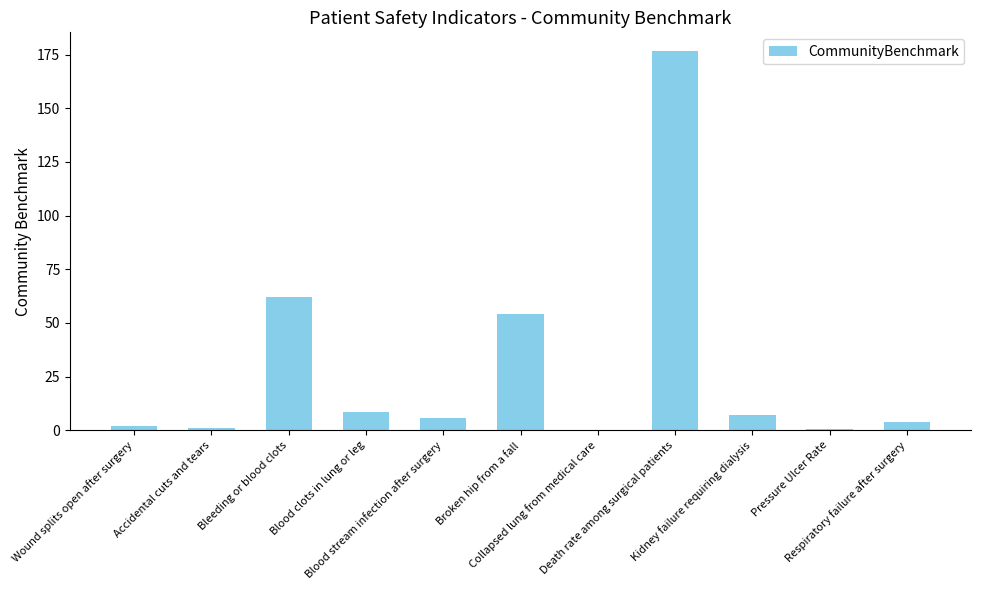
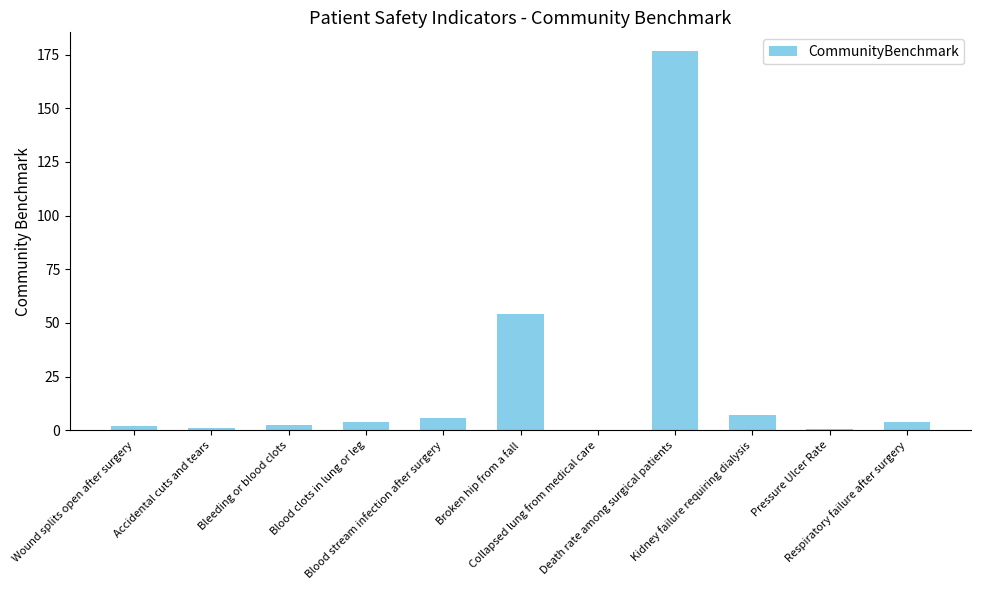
Bleeding or blood clots: 62 -> 2
Blood clots in lung or leg: 8 -> 4
